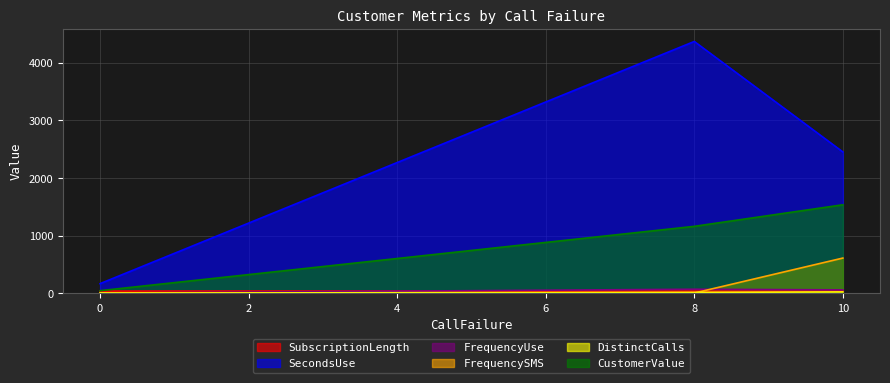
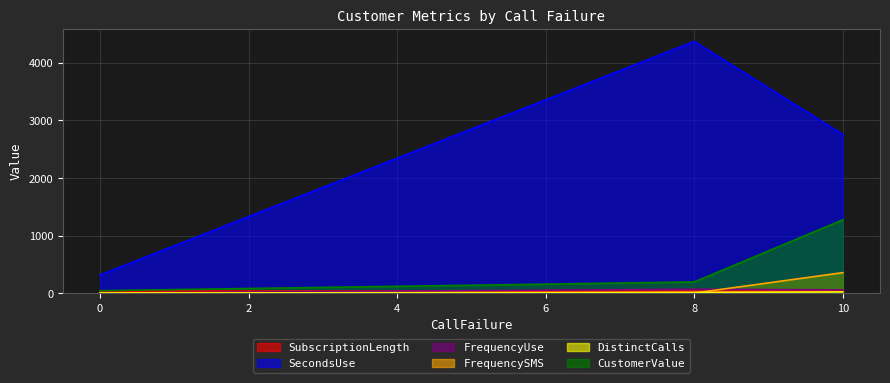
SecondsUse, 0: 200 -> 300
CustomerValue, 8: 1200 -> 200
SecondsUse, 10: 2500 -> 2800
FrequencySMS, 10: 600 -> 400
CustomerValue, 10: 1500 -> 1300
